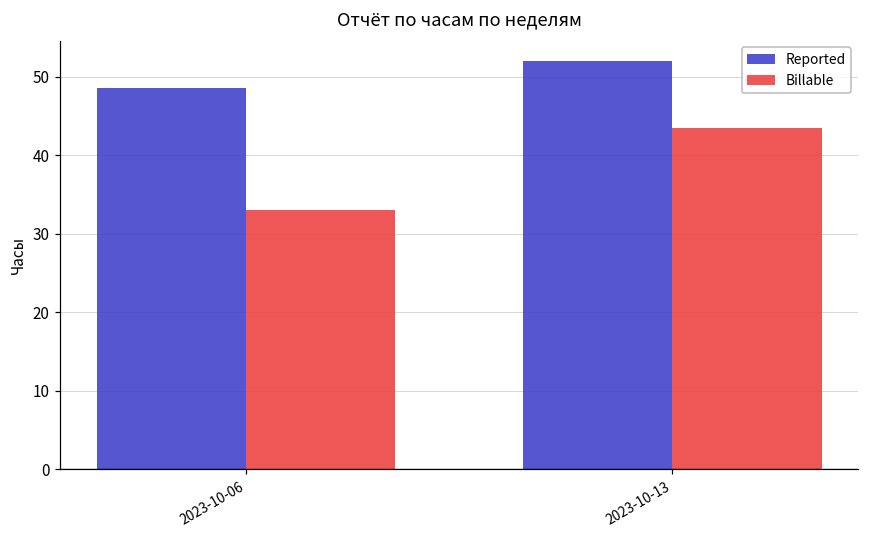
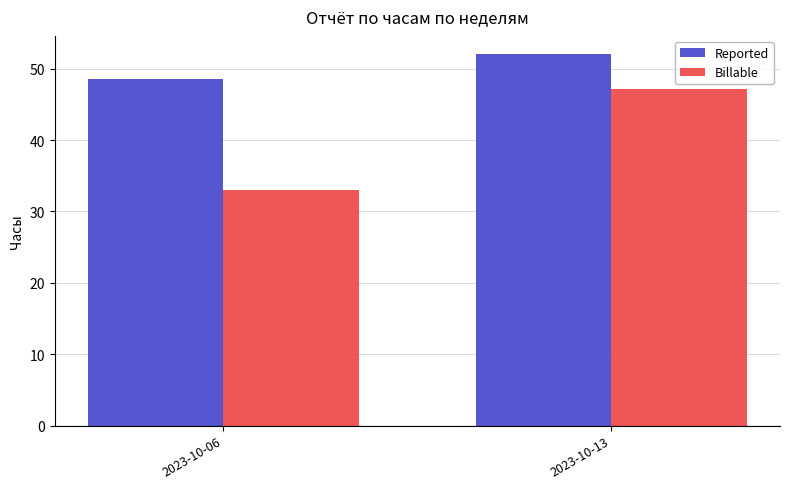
Billable, 2023-10-13: 44 -> 47
